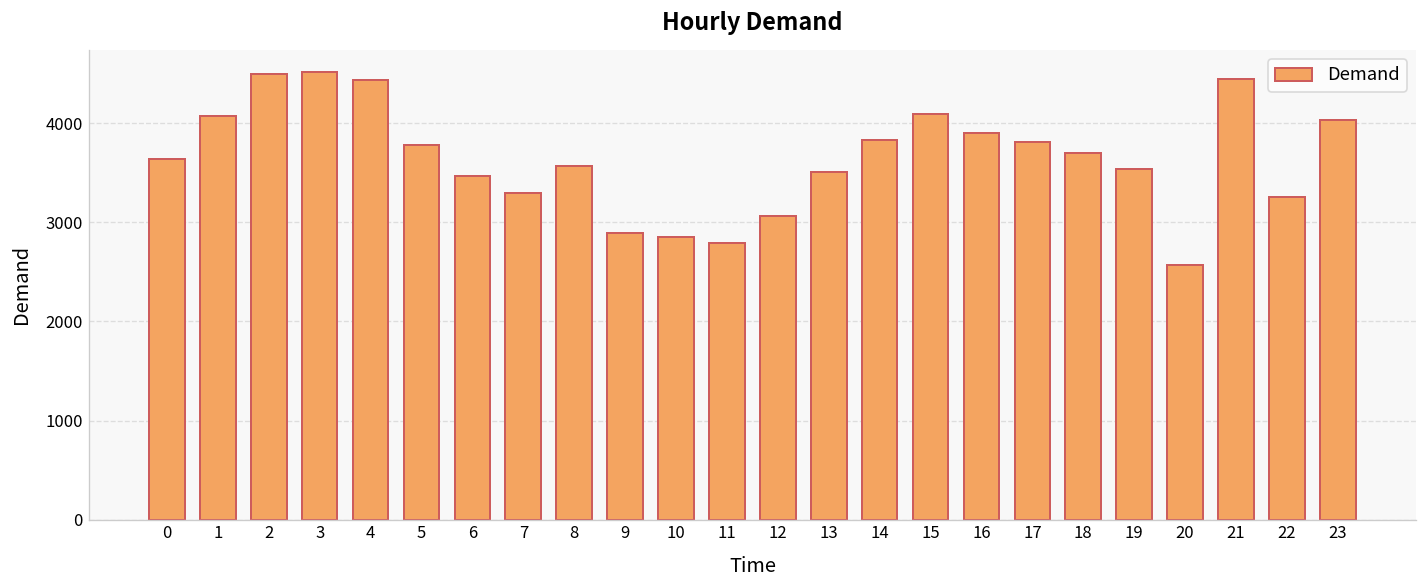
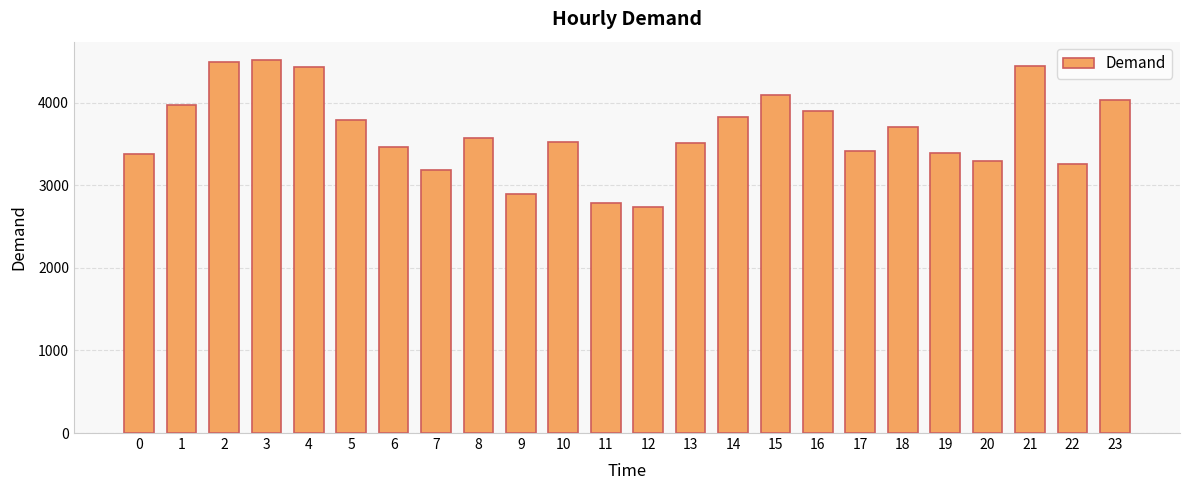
0: 3600 -> 3400
1: 4100 -> 4000
7: 3300 -> 3200
10: 2900 -> 3500
12: 3100 -> 2700
17: 3800 -> 3400
19: 3500 -> 3400
20: 2600 -> 3300
